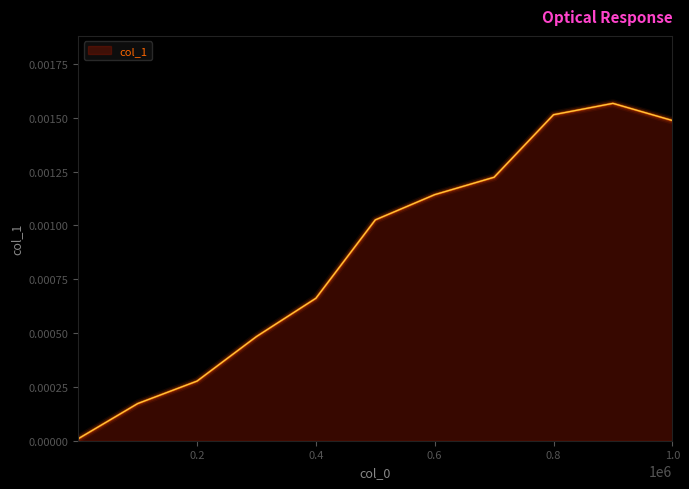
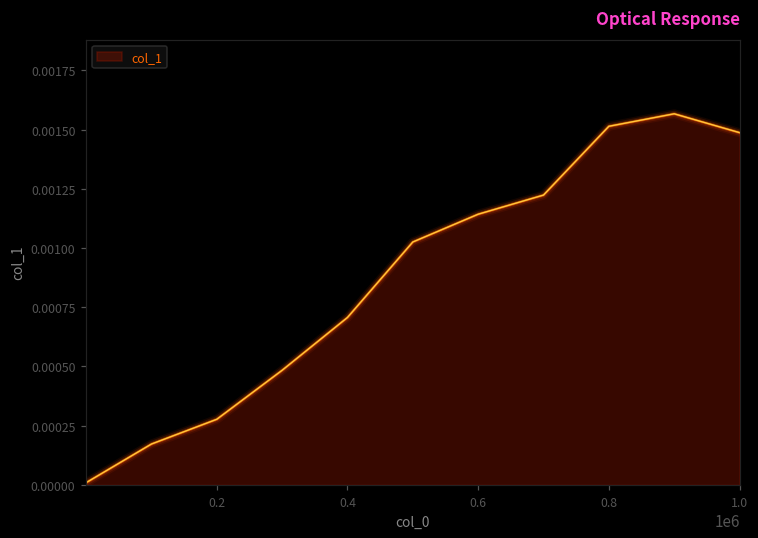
0.4: 0.00066 -> 0.00071
